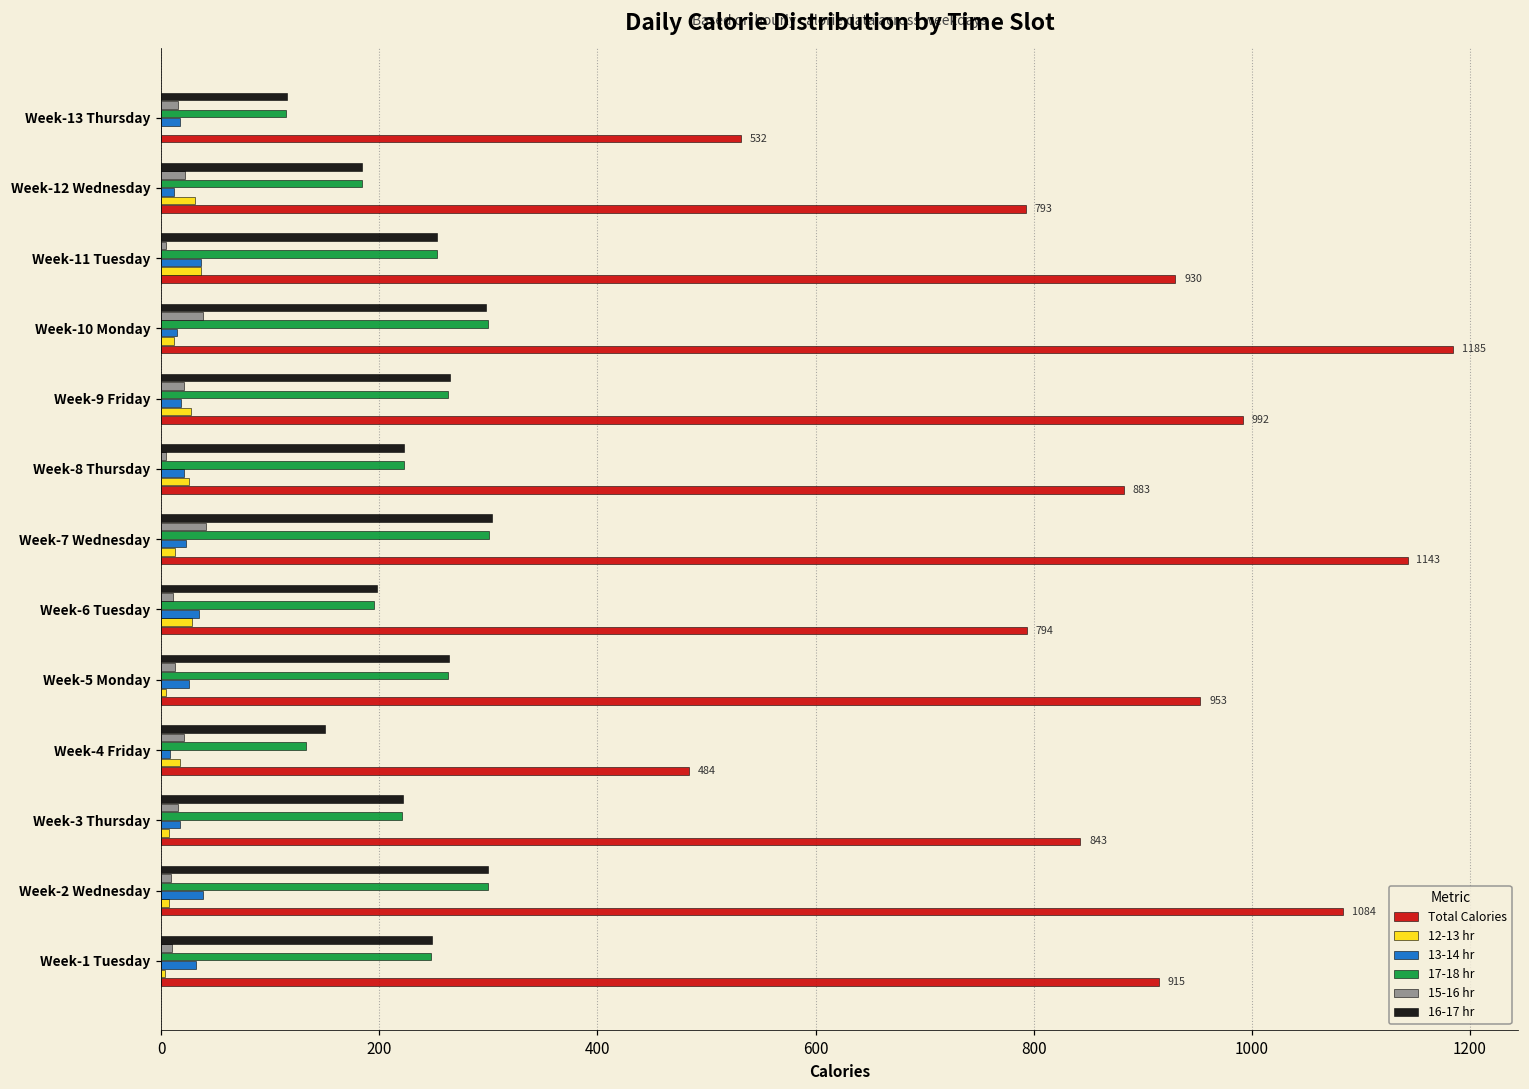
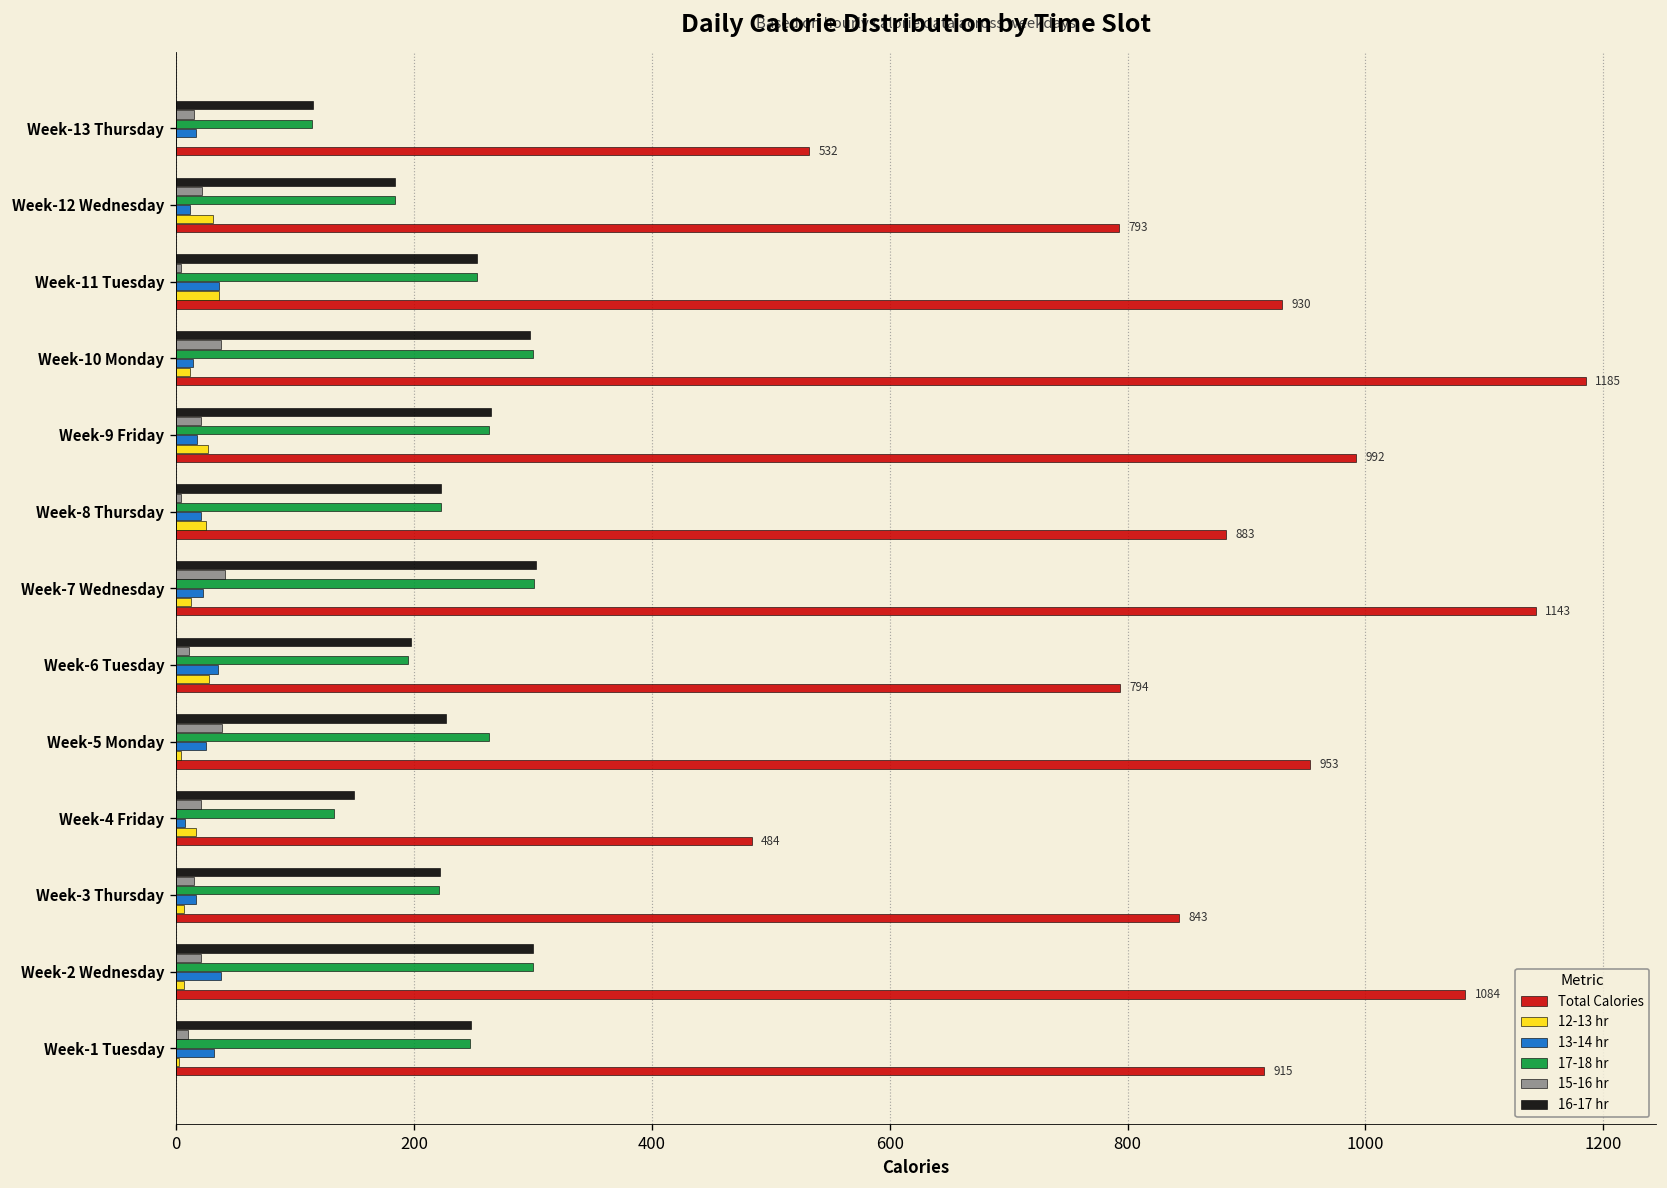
16-17 hr, Week-5 Monday: 260 -> 230
15-16 hr, Week-5 Monday: 10 -> 40
15-16 hr, Week-2 Wednesday: 10 -> 20
